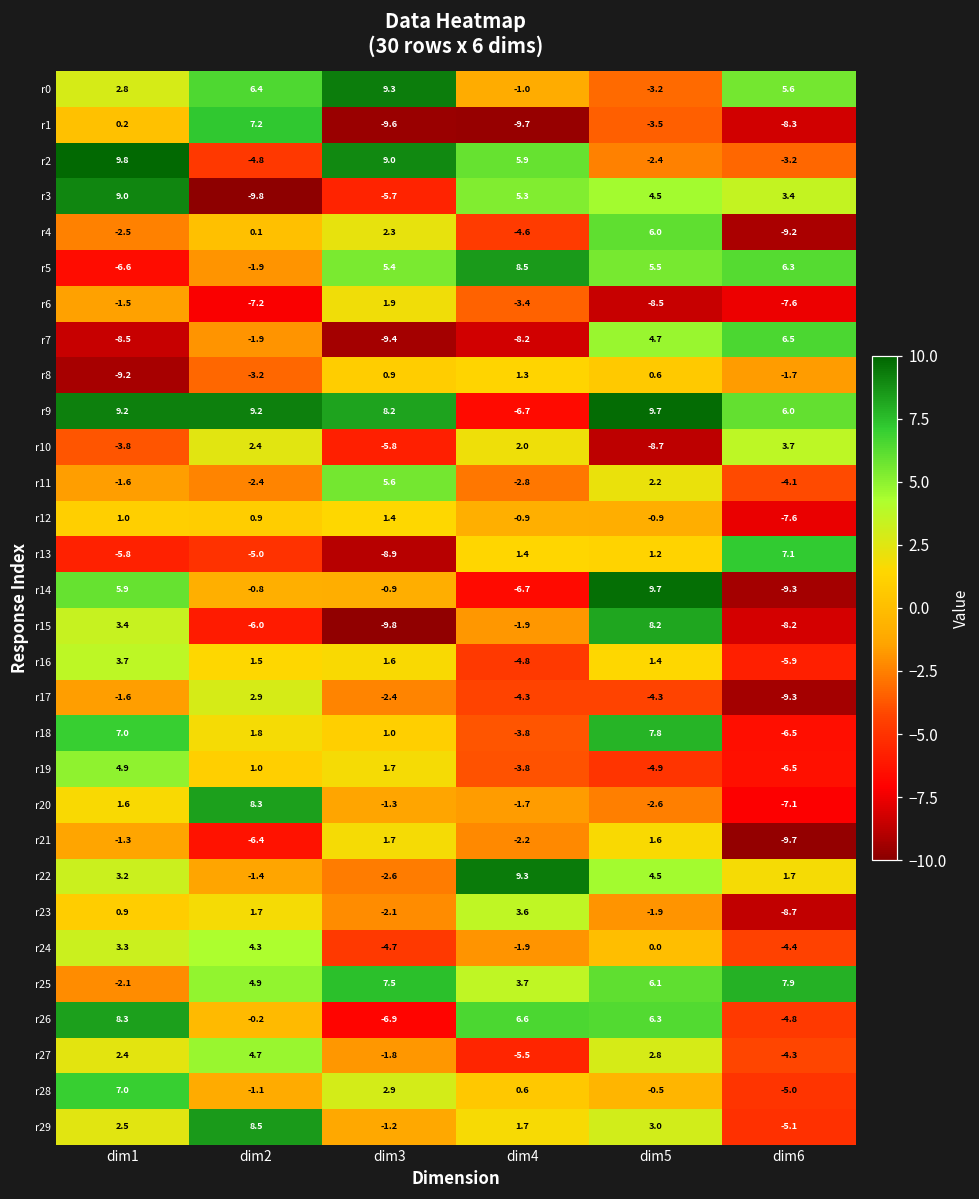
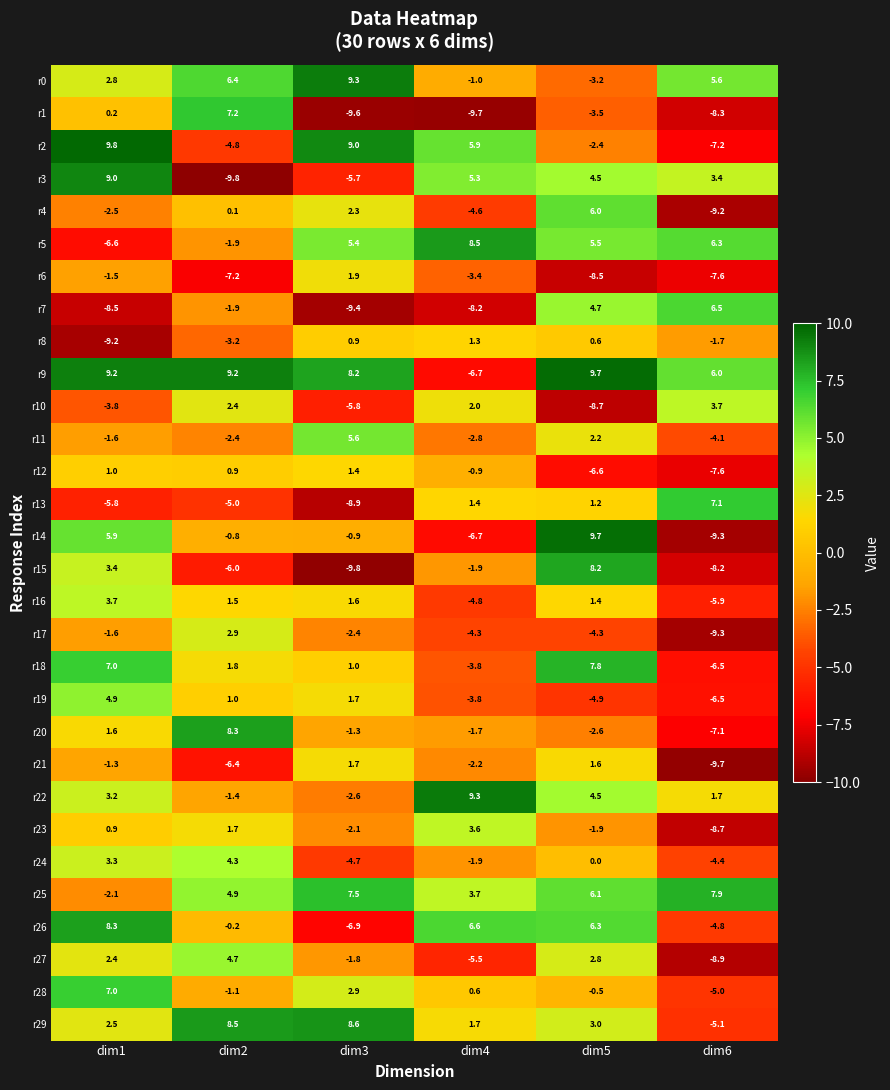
r2, dim6: -3.2 -> -7.2
r12, dim5: -0.9 -> -6.6
r27, dim6: -4.3 -> -8.9
r29, dim3: -1.2 -> 8.6
